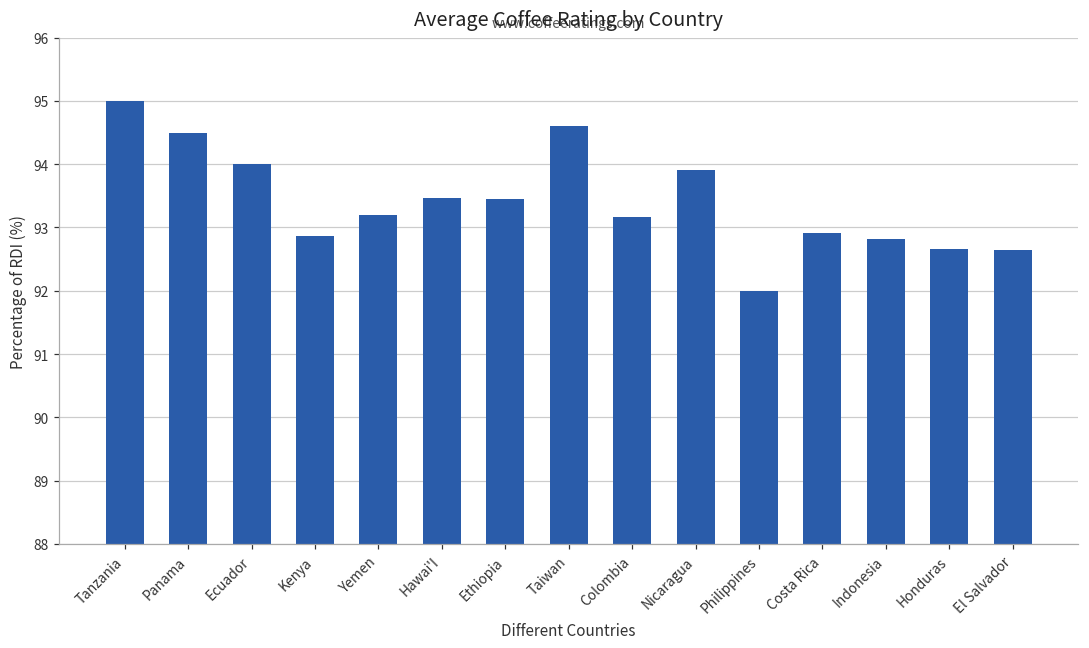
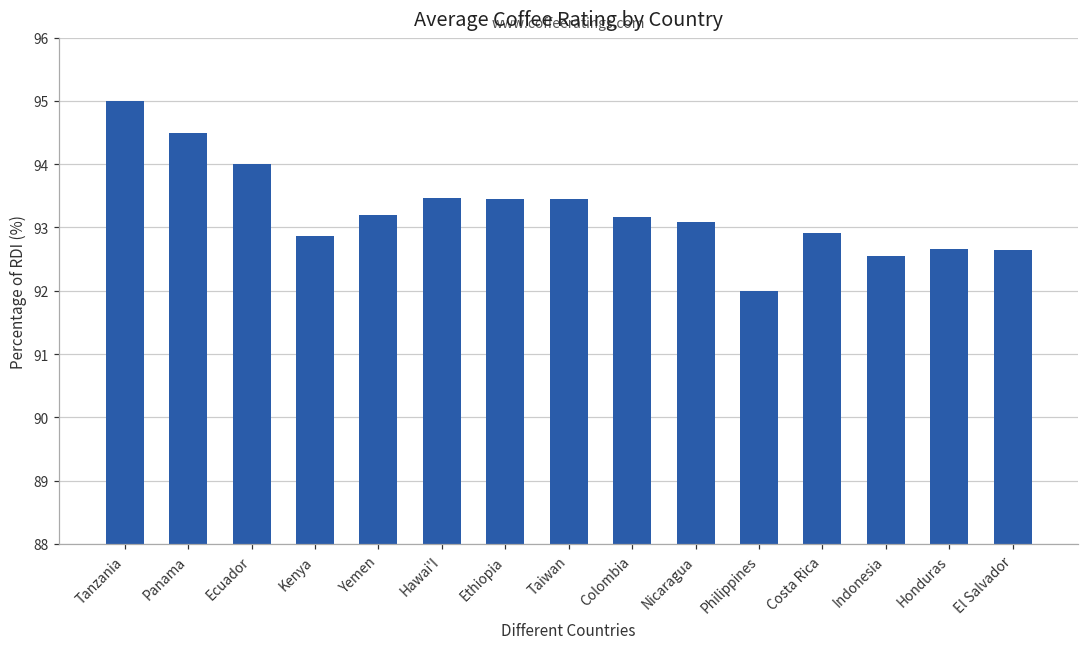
Taiwan: 94.6 -> 93.4
Nicaragua: 93.9 -> 93.1
Indonesia: 92.8 -> 92.6
